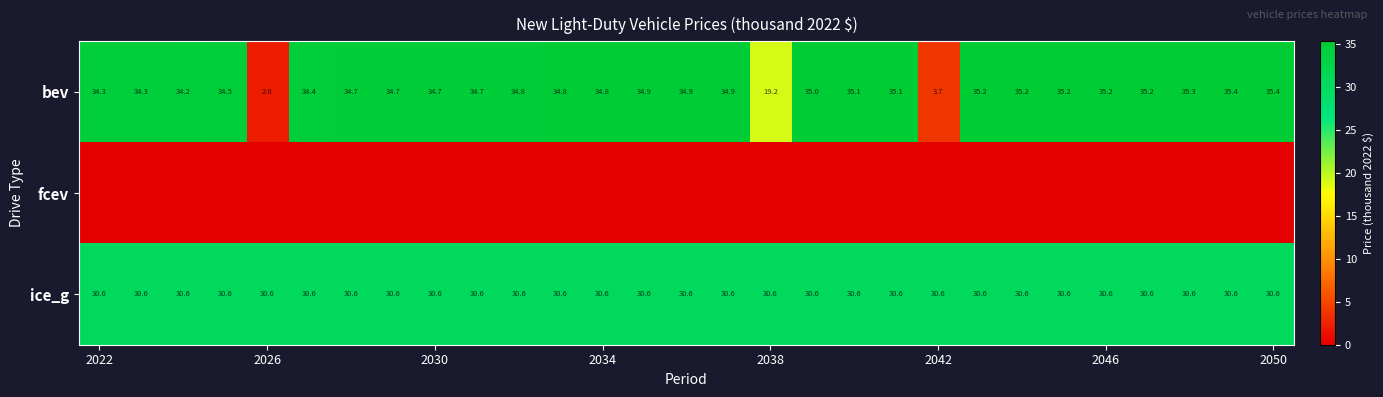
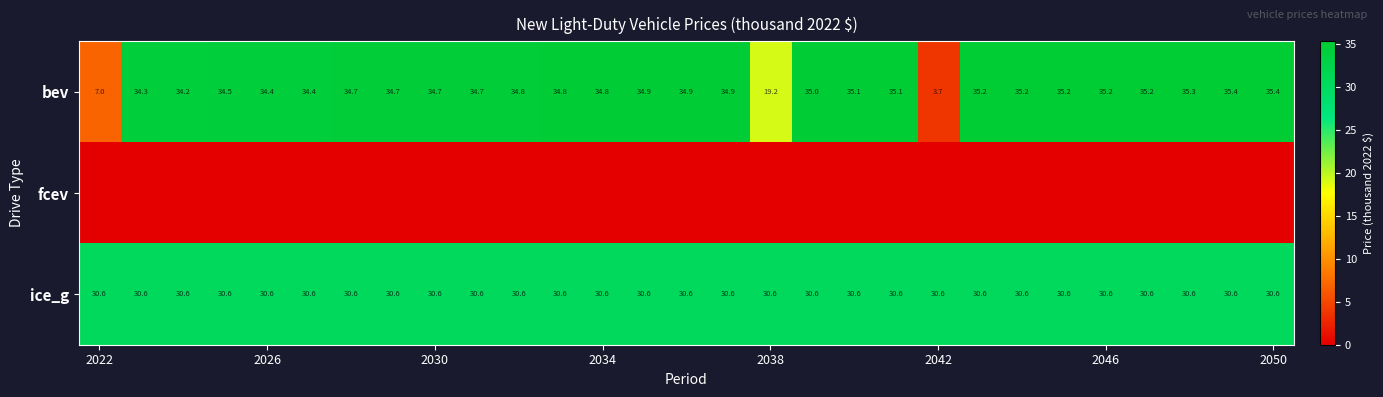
bev, 2022: 34.3 -> 7.0
bev, 2026: 2.0 -> 34.4
